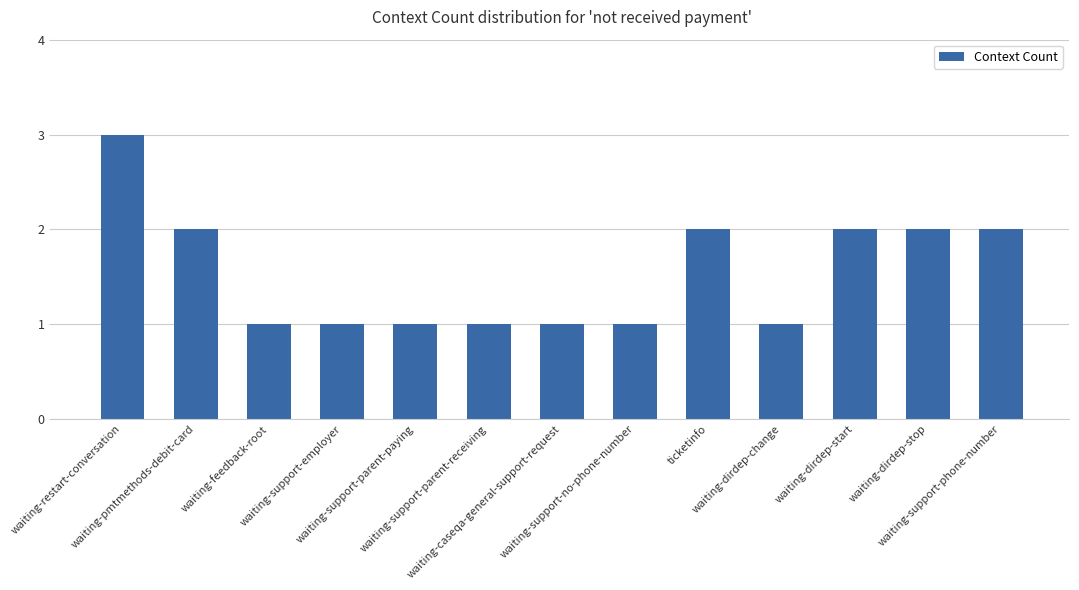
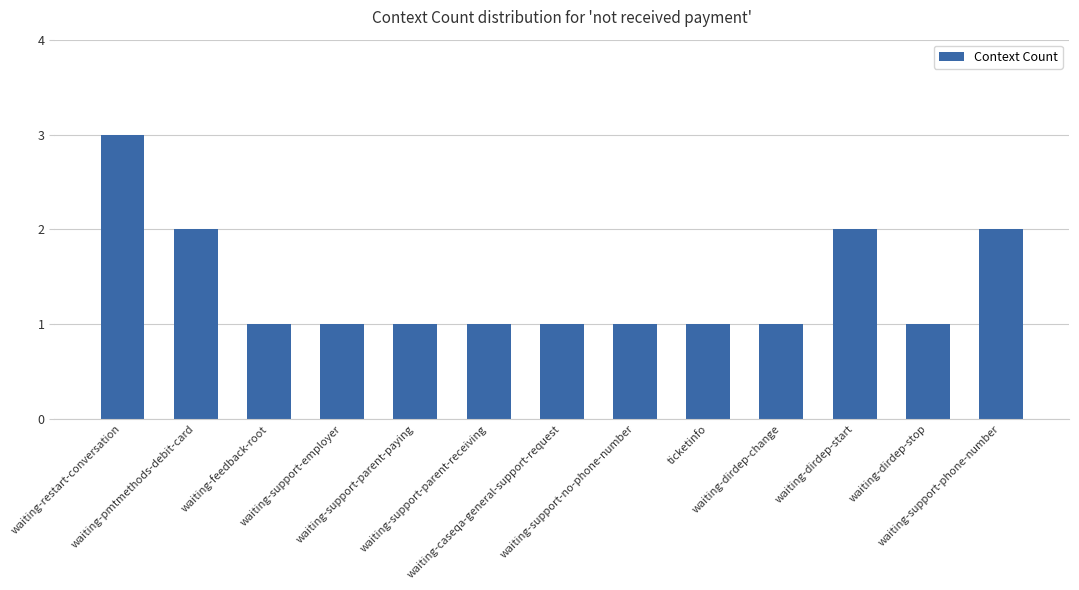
ticketinfo: 2 -> 1
waiting-dirdep-stop: 2 -> 1
